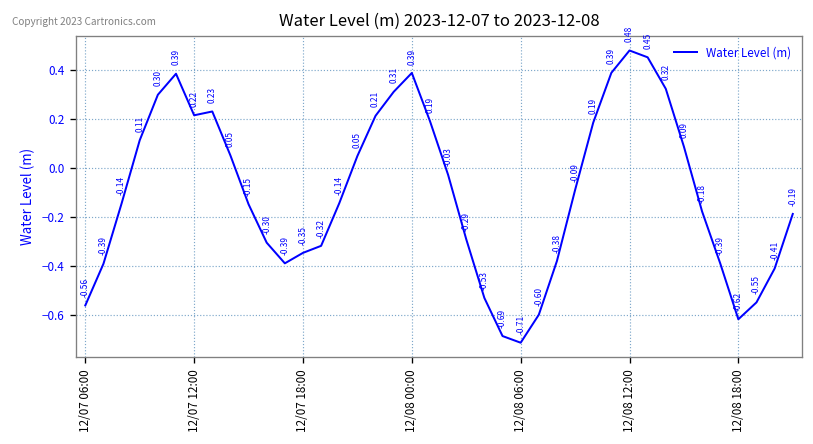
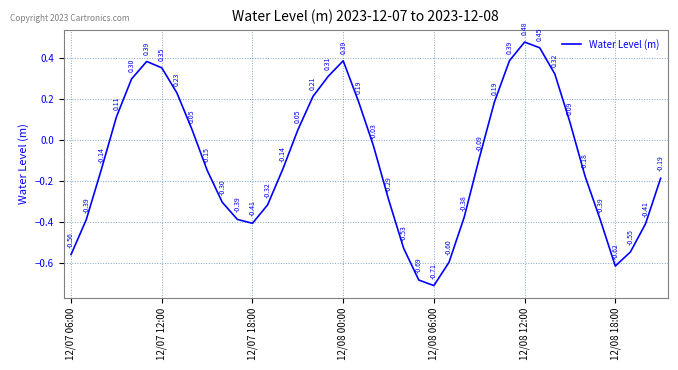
12/07 12:00: 0.22 -> 0.35
12/07 18:00: -0.35 -> -0.41
